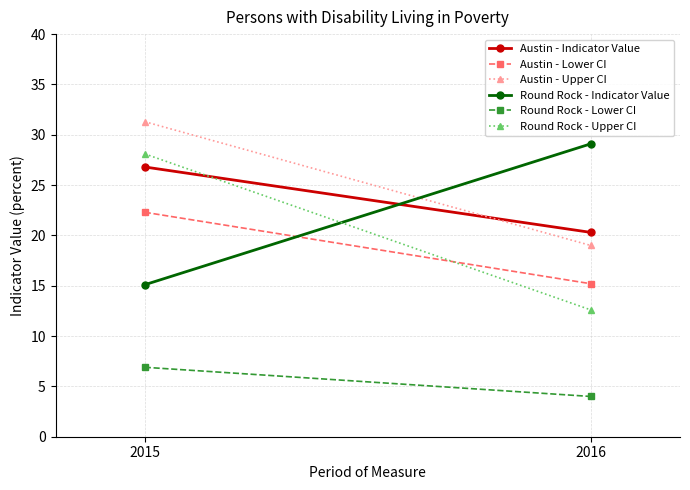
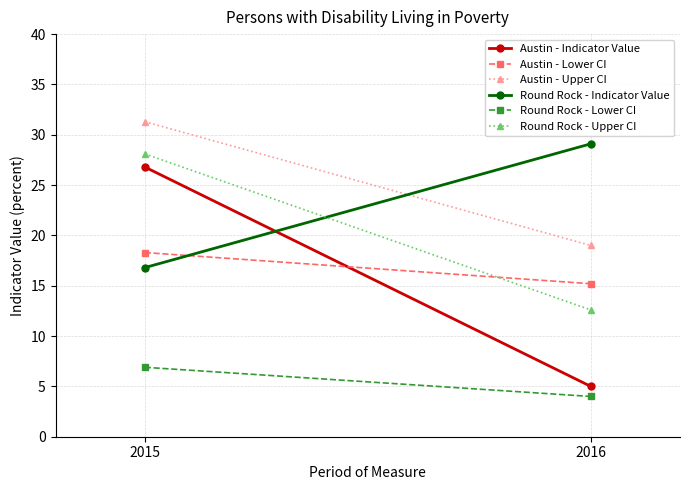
Austin - Lower CI, 2015: 22.3 -> 18.3
Round Rock - Indicator Value, 2015: 15.1 -> 16.8
Austin - Indicator Value, 2016: 20.3 -> 5.0
